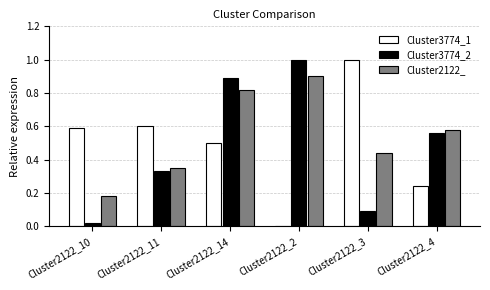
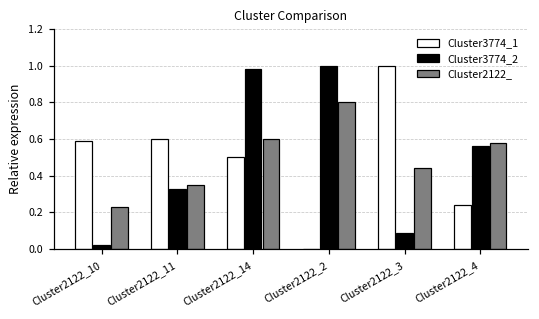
Cluster2122_, Cluster2122_10: 0.18 -> 0.23
Cluster3774_2, Cluster2122_14: 0.89 -> 0.98
Cluster2122_, Cluster2122_14: 0.82 -> 0.60
Cluster2122_, Cluster2122_2: 0.9 -> 0.8
